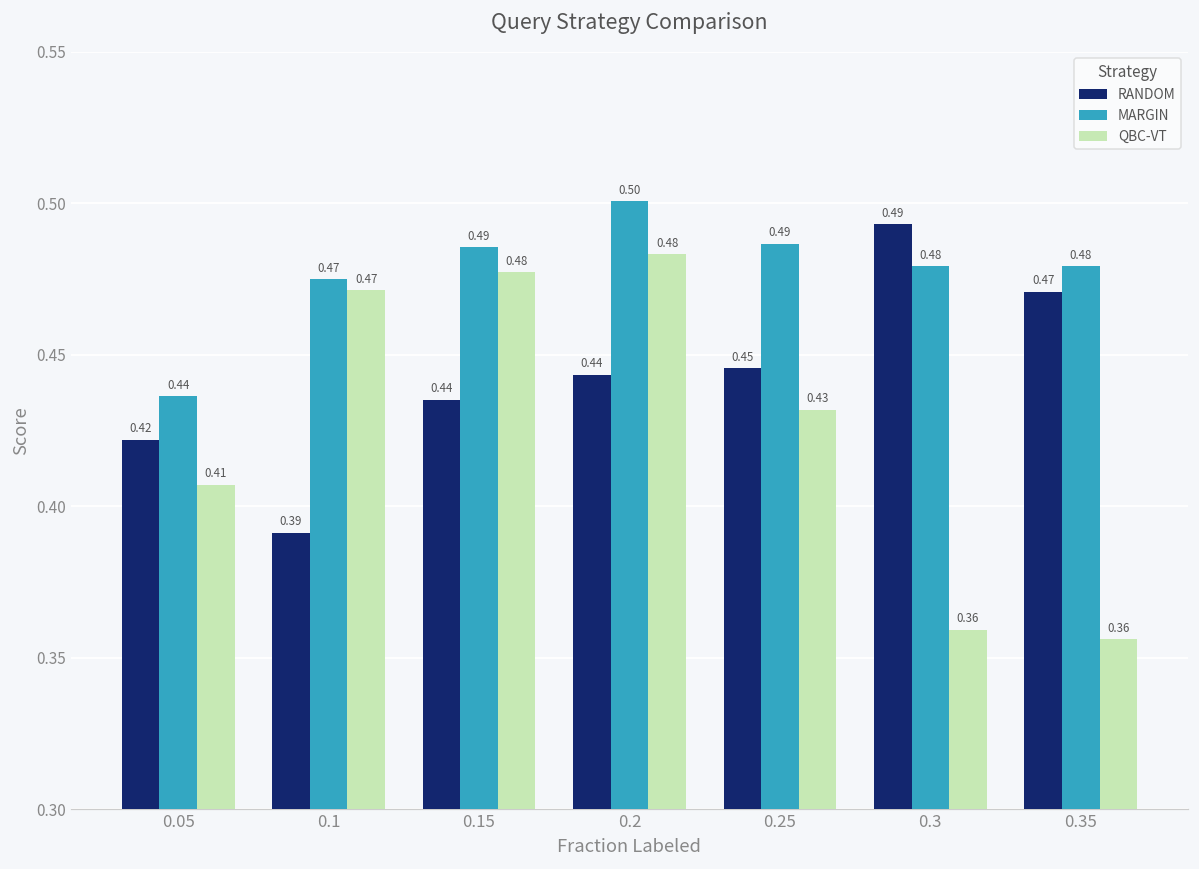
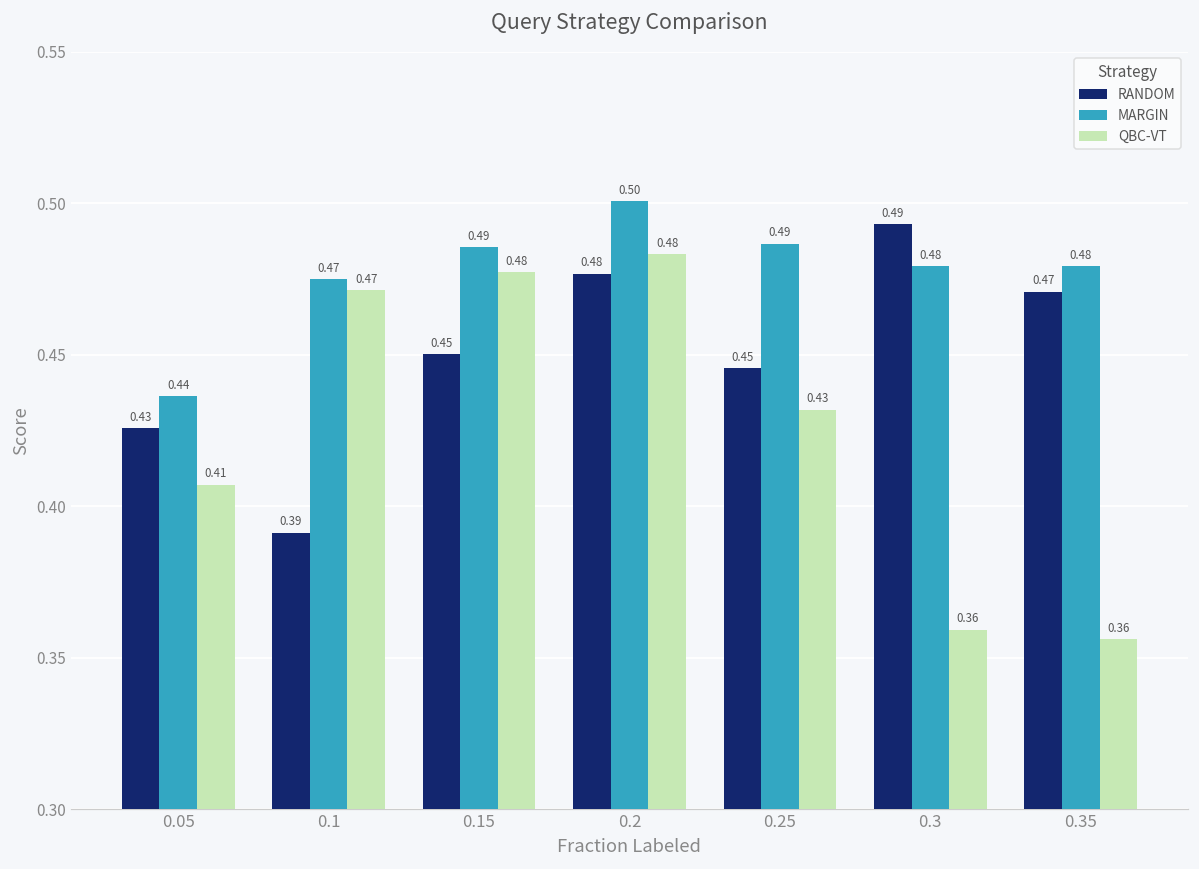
RANDOM, 0.05: 0.42 -> 0.43
RANDOM, 0.15: 0.44 -> 0.45
RANDOM, 0.2: 0.44 -> 0.48
